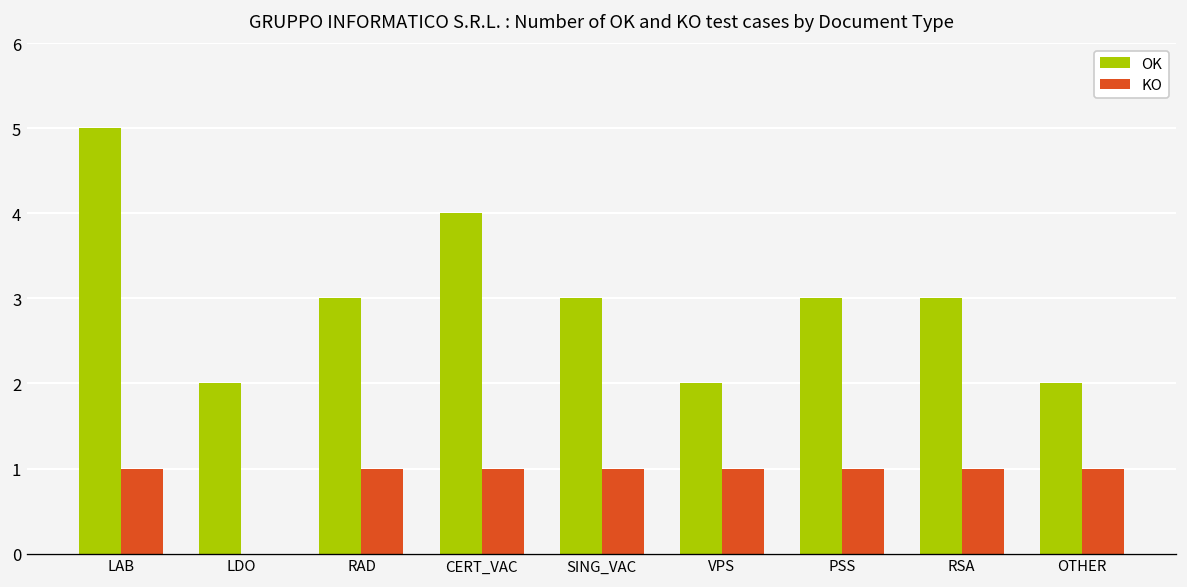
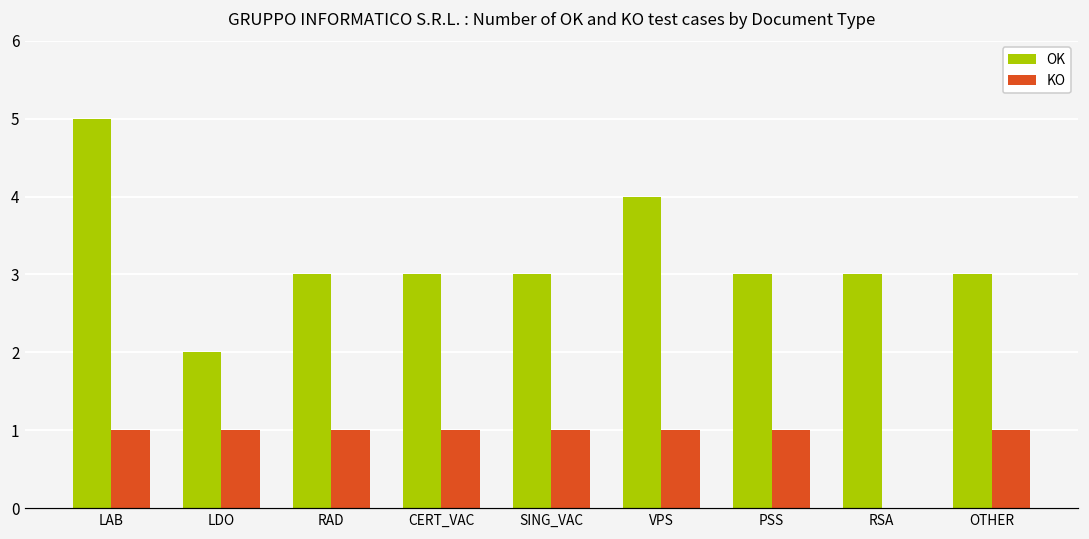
KO, LDO: 0 -> 1
OK, CERT_VAC: 4 -> 3
OK, VPS: 2 -> 4
KO, RSA: 1 -> 0
OK, OTHER: 2 -> 3
